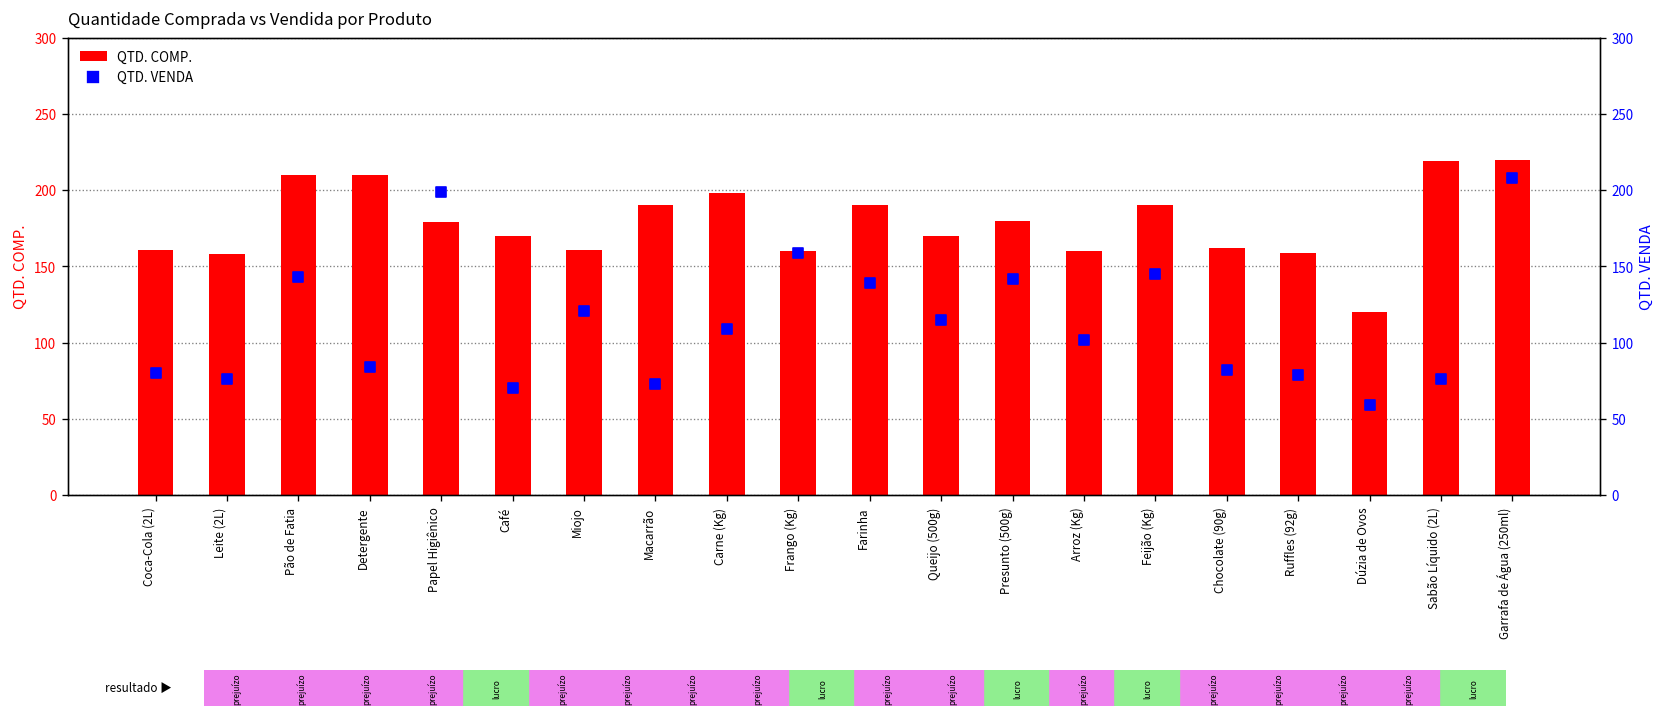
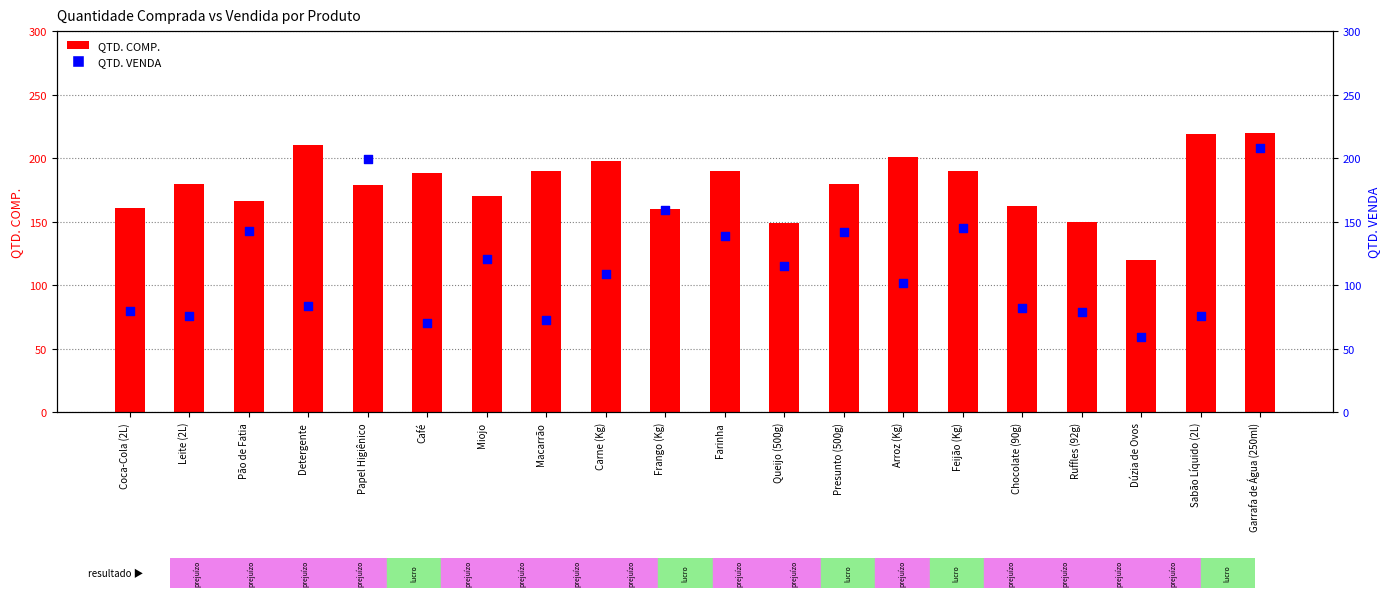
QTD. COMP., Leite (2L): 158 -> 180
QTD. COMP., Pão de Fatia: 210 -> 166
QTD. COMP., Café: 170 -> 188
QTD. COMP., Miojo: 161 -> 170
QTD. COMP., Queijo (500g): 170 -> 149
QTD. COMP., Arroz (Kg): 160 -> 201
QTD. COMP., Ruffles (92g): 159 -> 150
